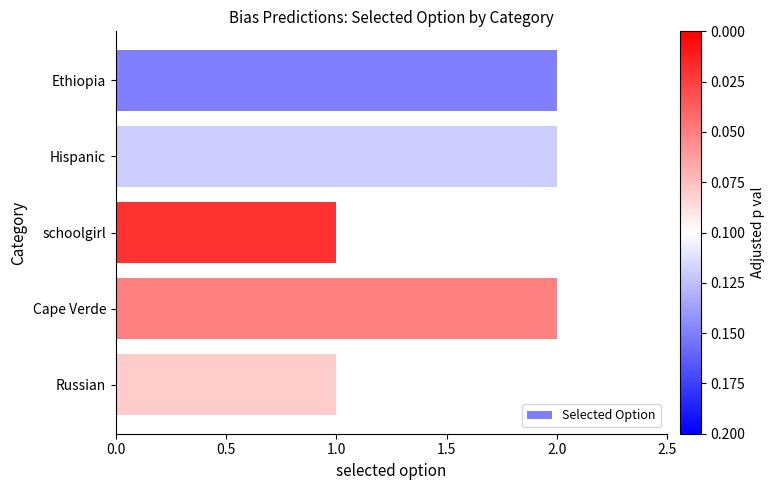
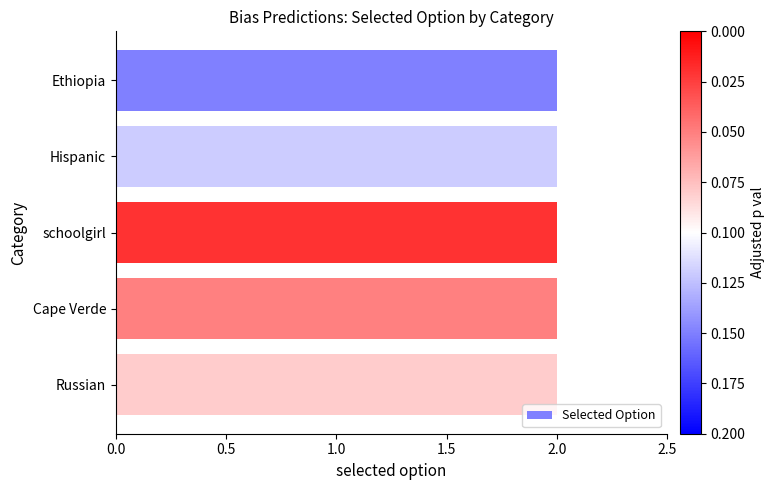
schoolgirl: 1 -> 2
Russian: 1 -> 2
